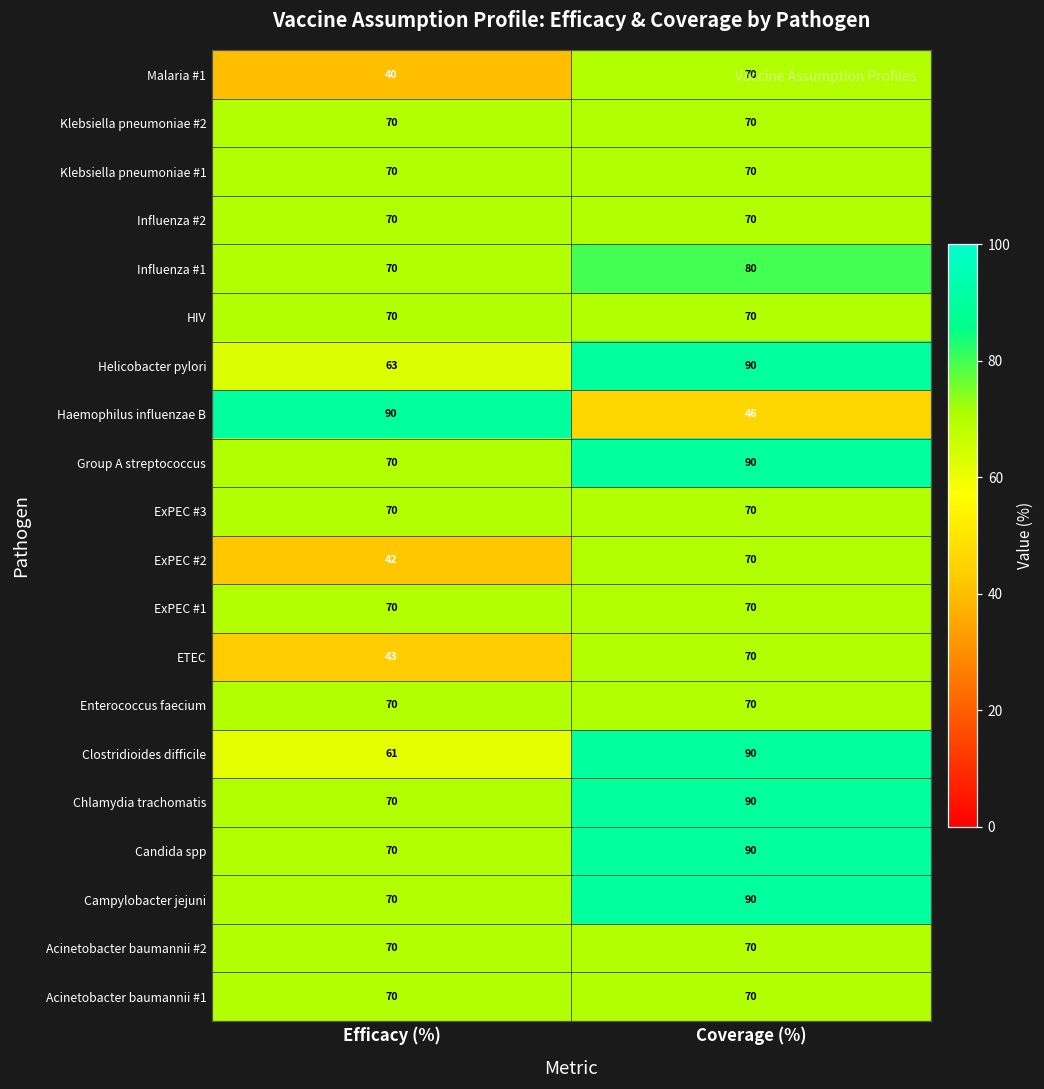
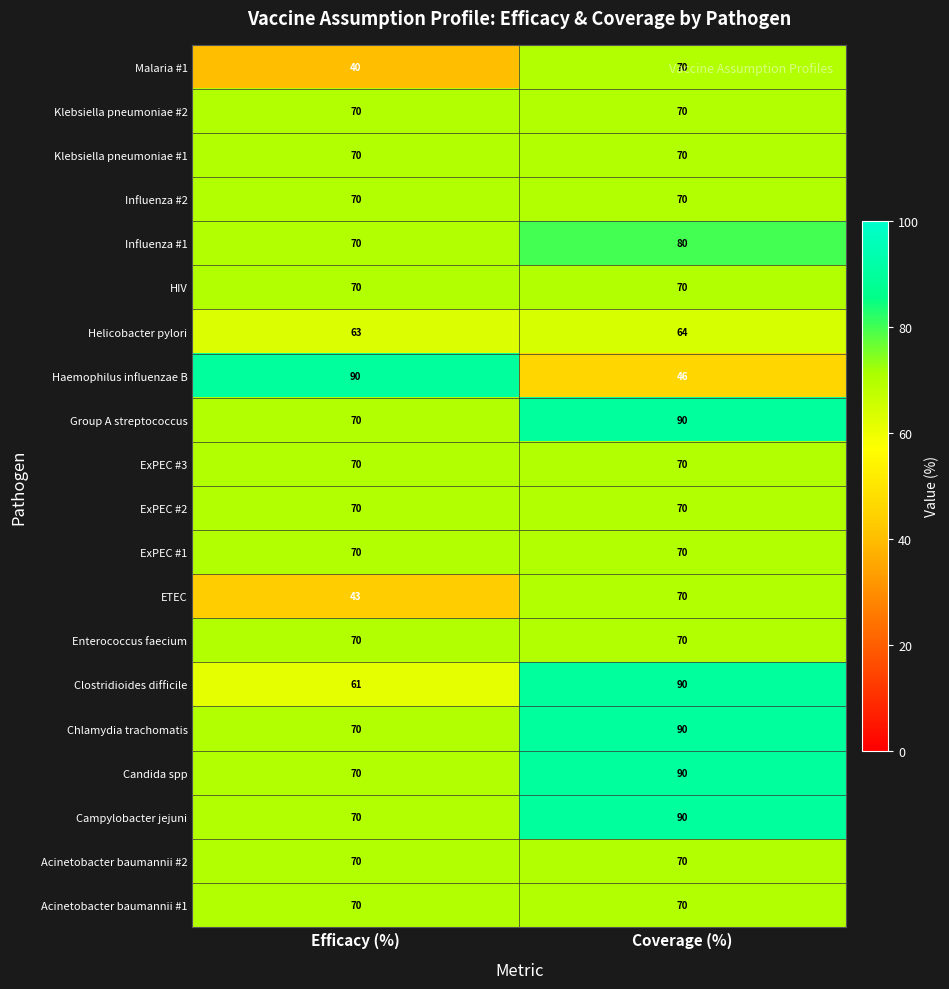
Helicobacter pylori, Coverage (%): 90 -> 64
ExPEC #2, Efficacy (%): 42 -> 70
